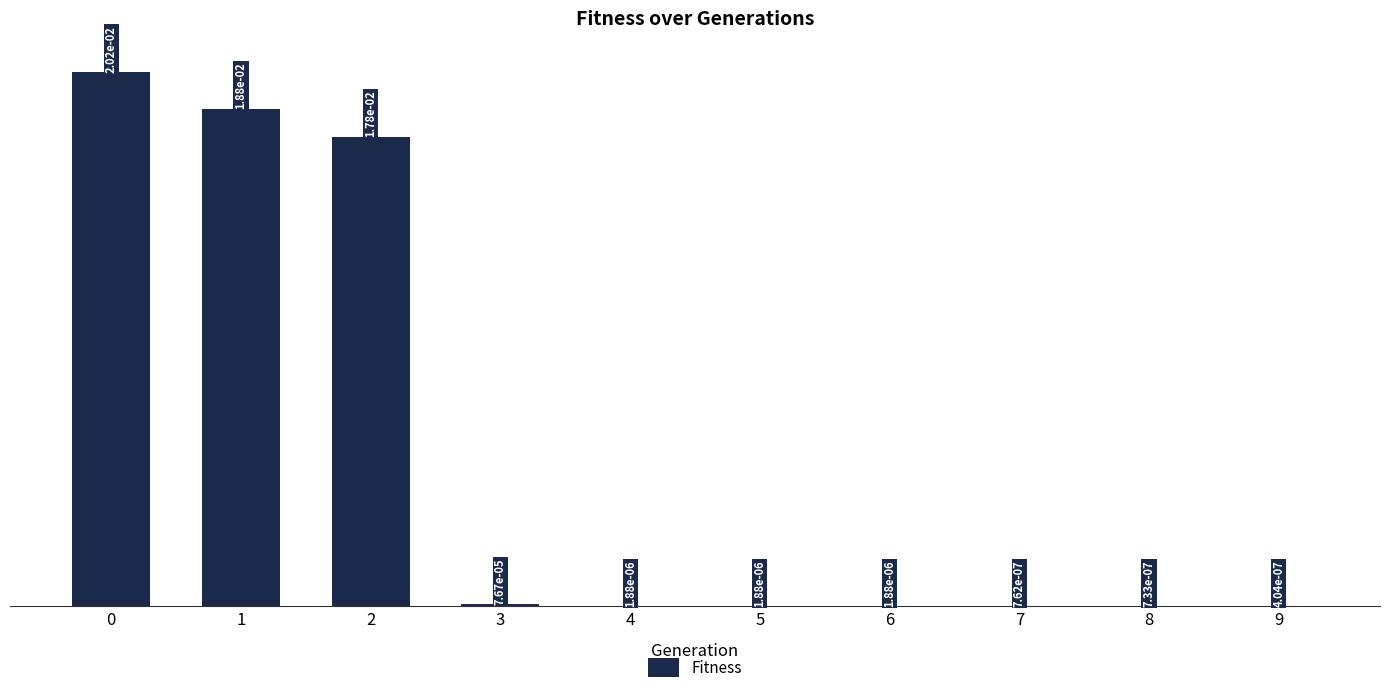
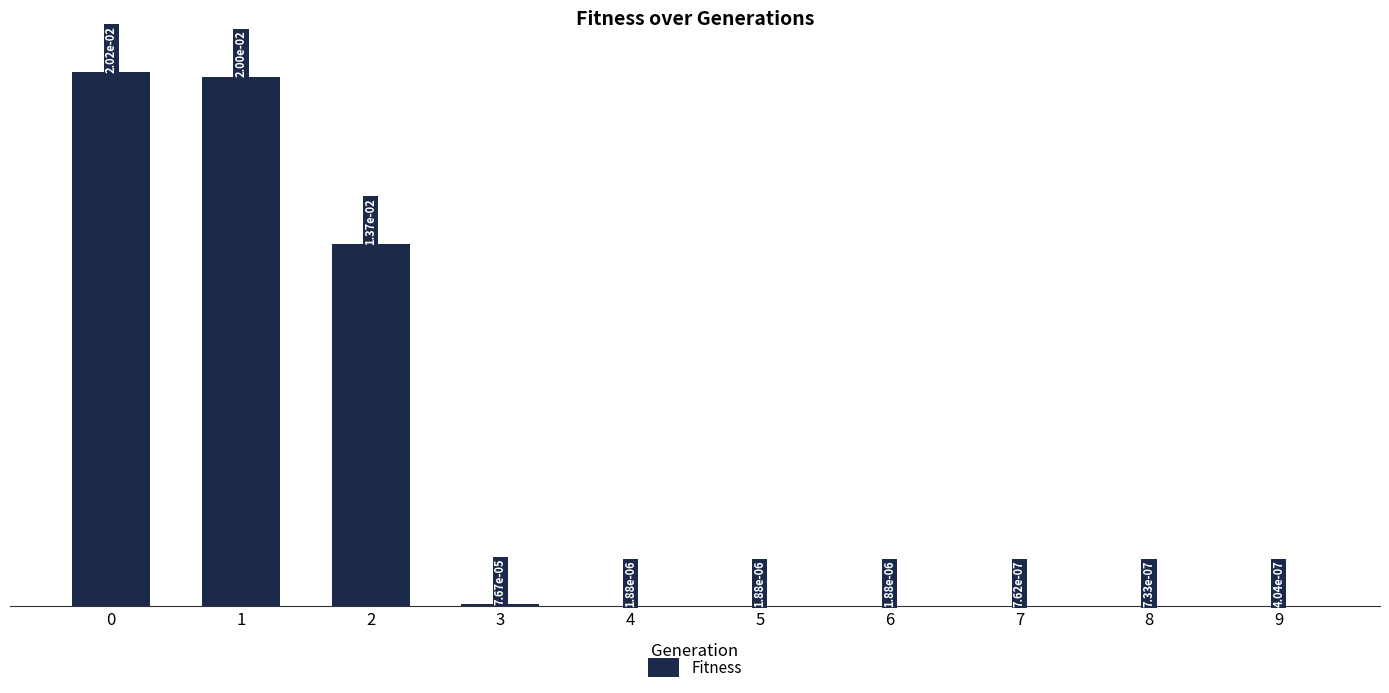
1: 1.88e-02 -> 2.00e-02
2: 1.78e-02 -> 1.37e-02
